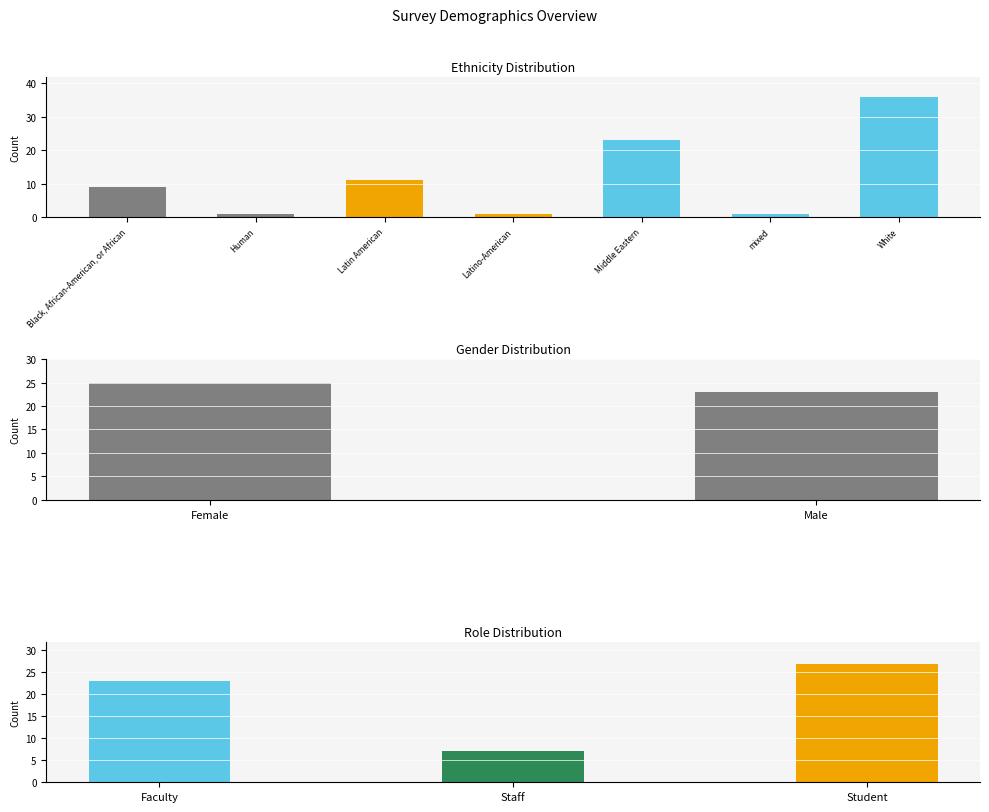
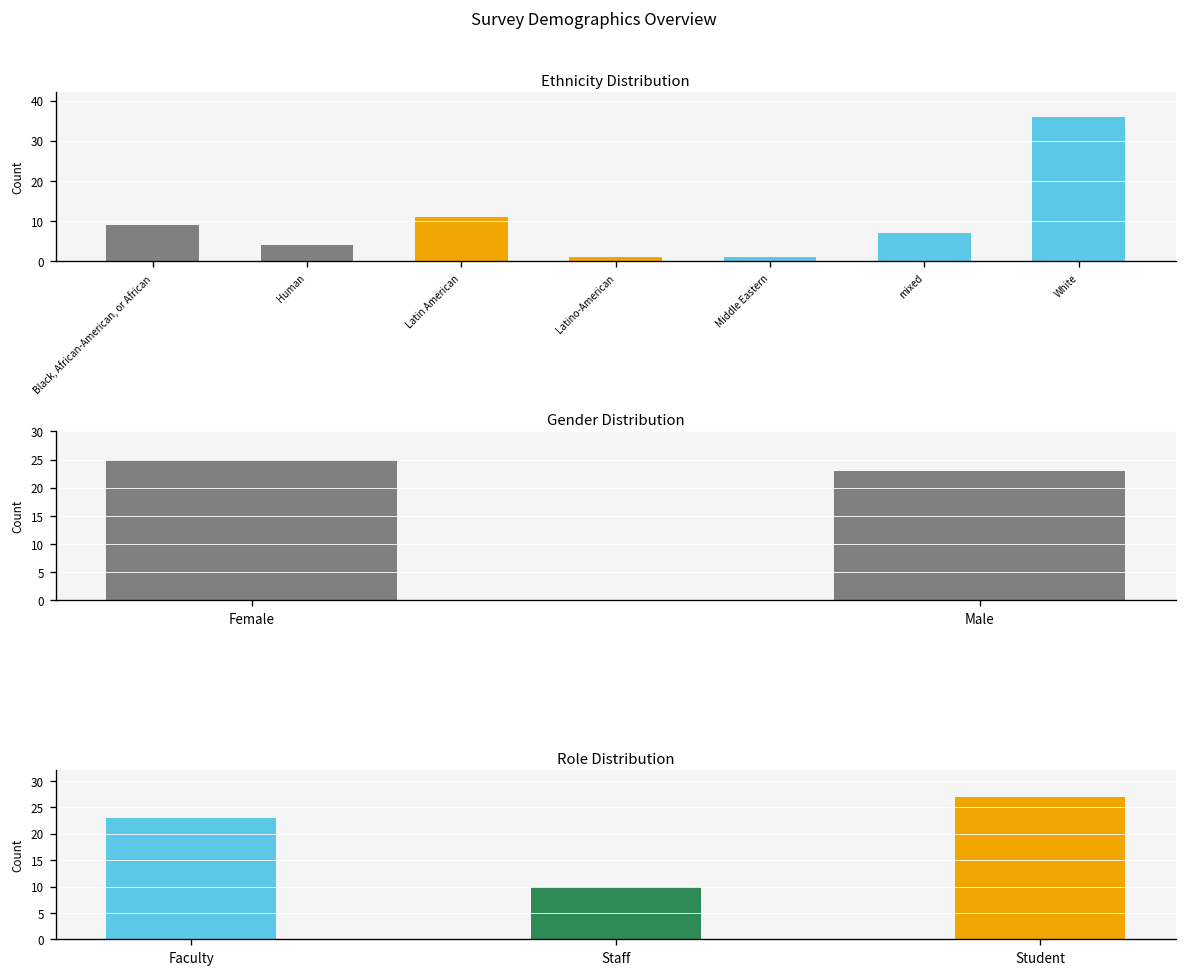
Ethnicity Distribution, Human: 1 -> 4
Ethnicity Distribution, Middle Eastern: 23 -> 1
Ethnicity Distribution, mixed: 1 -> 7
Role Distribution, Staff: 7 -> 10
